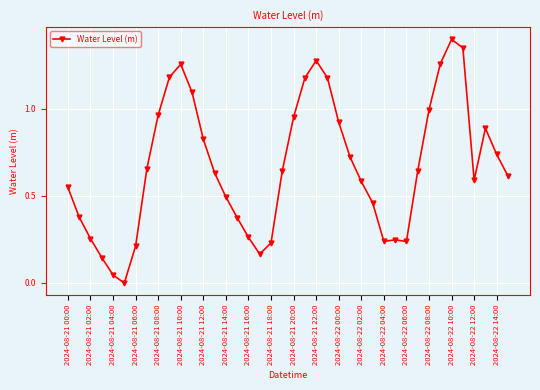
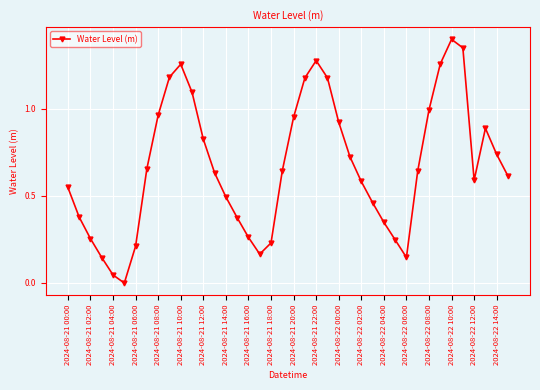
2024-08-22 04:00: 0.24 -> 0.35
2024-08-22 06:00: 0.24 -> 0.14
